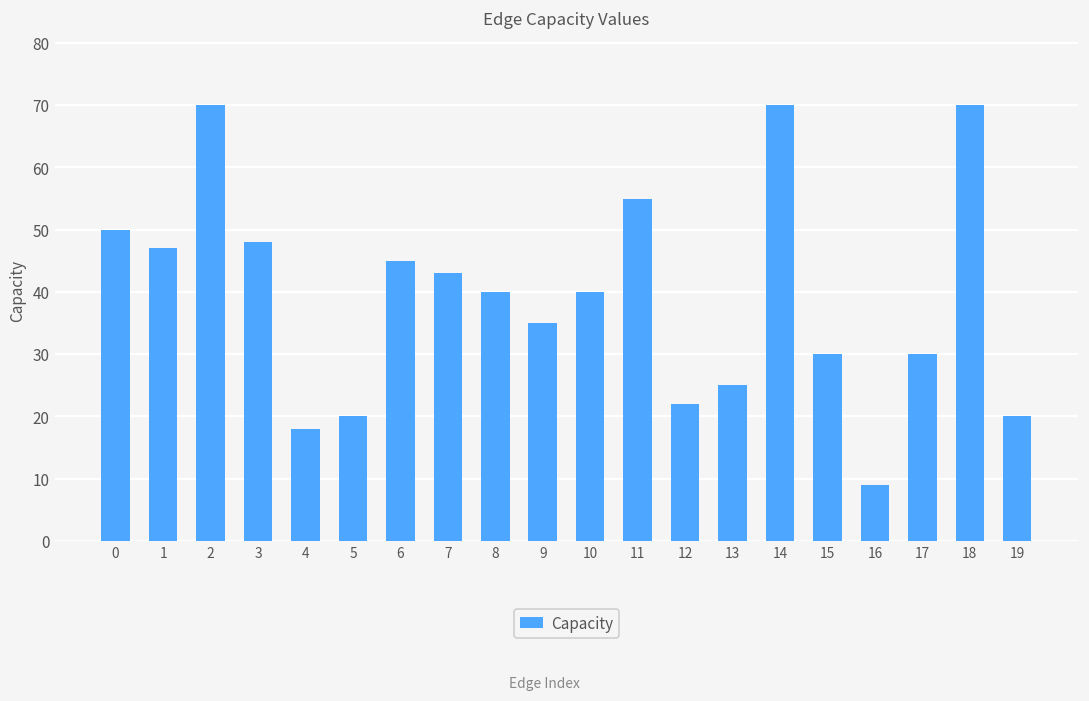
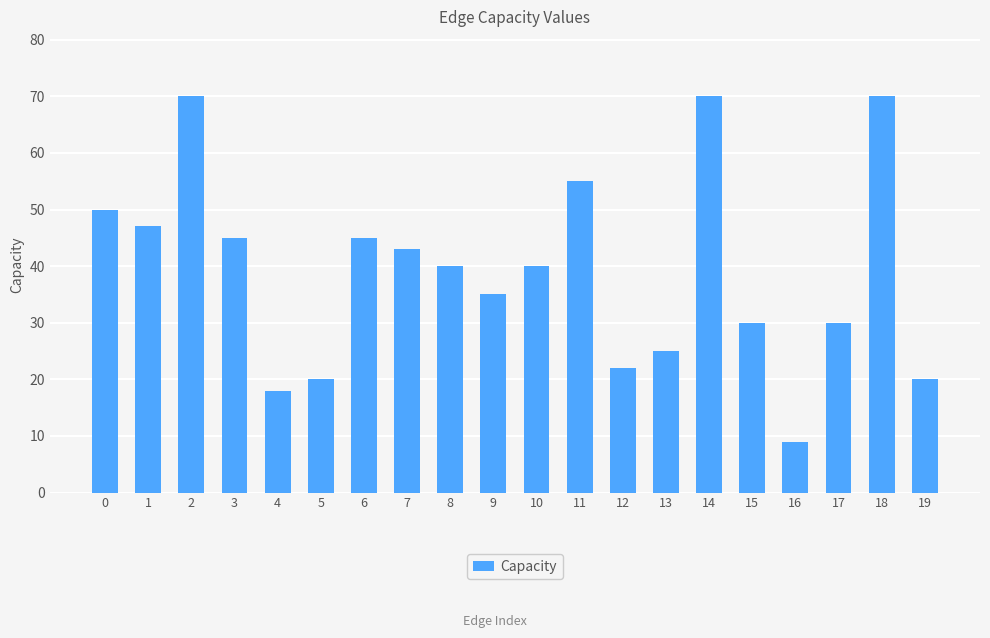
3: 48 -> 45
